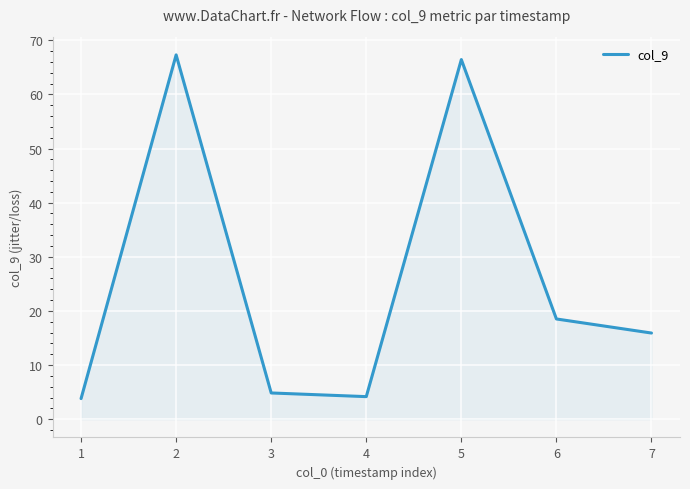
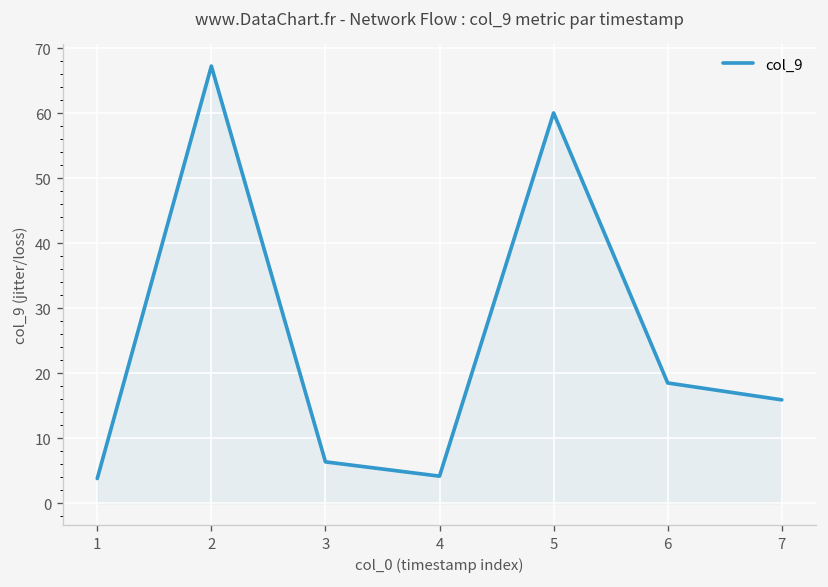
3: 5 -> 6
5: 66 -> 60
